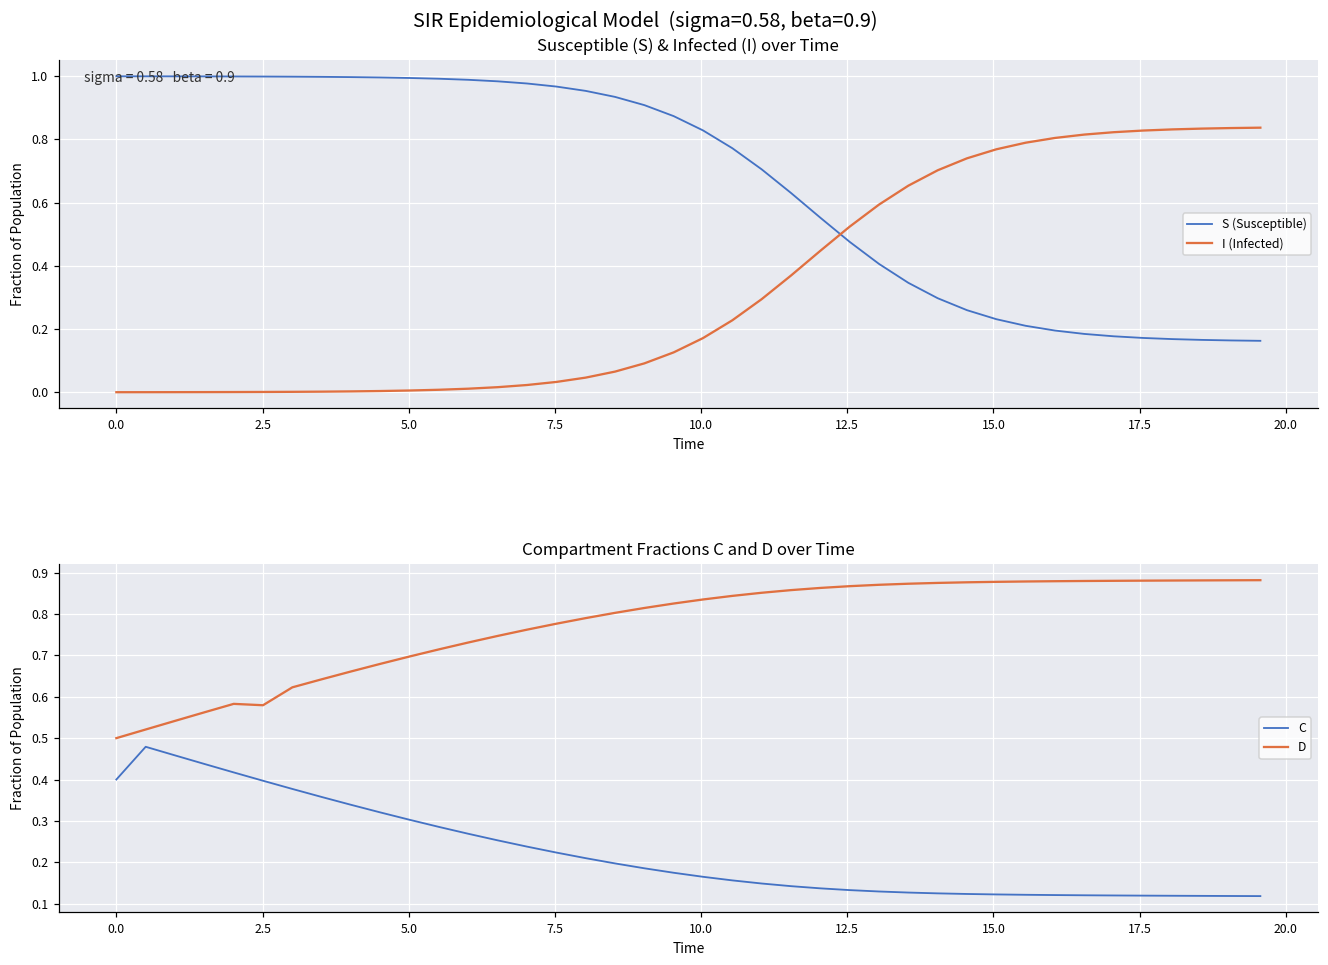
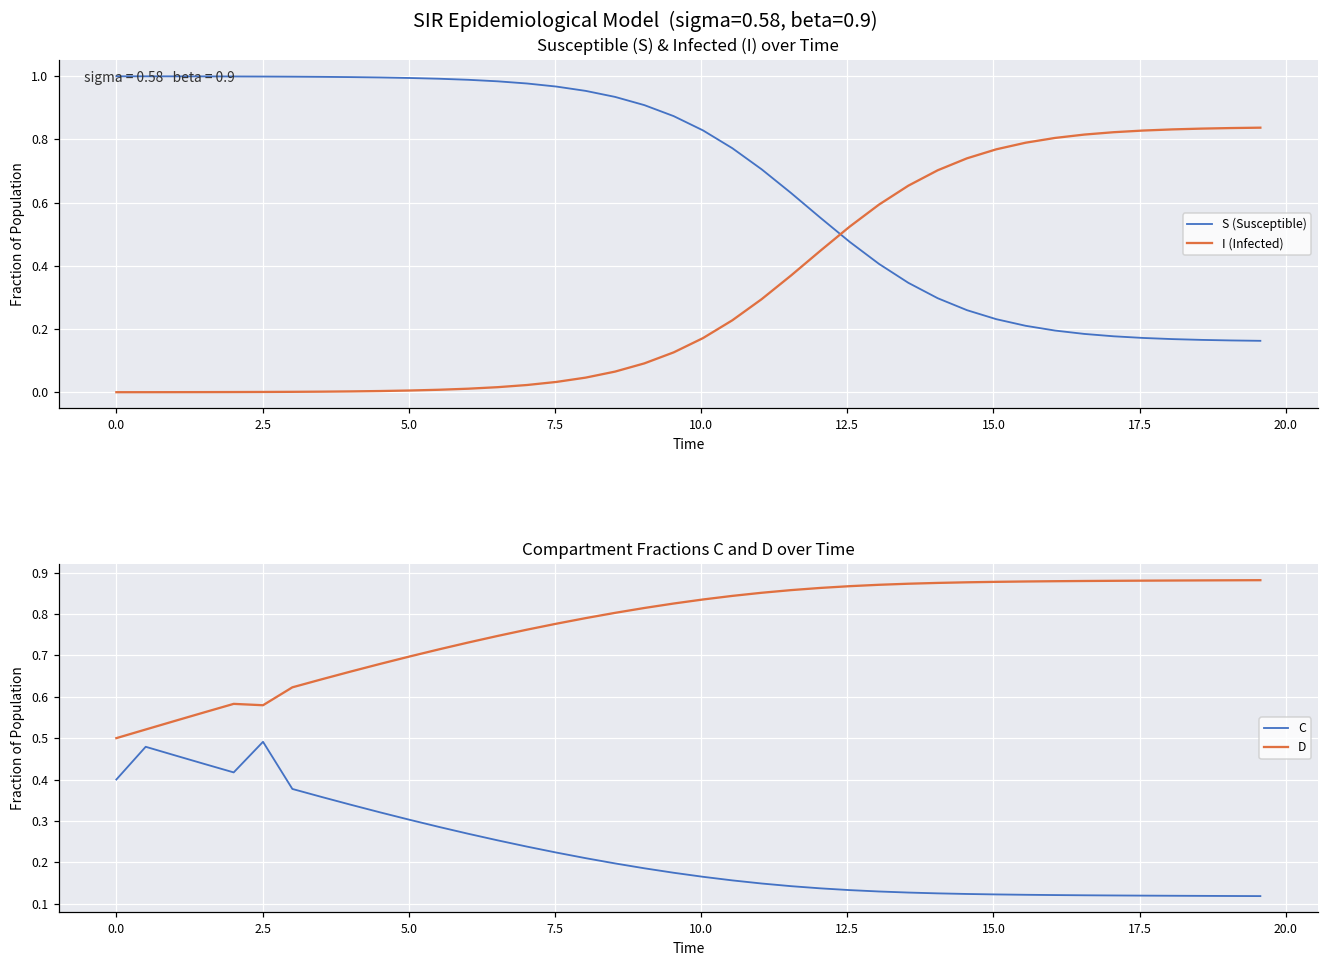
Compartment Fractions C and D over Time, C, 2.5: 0.40 -> 0.49
